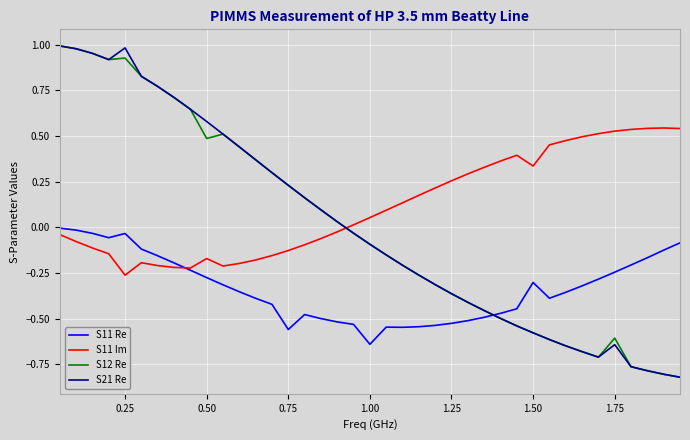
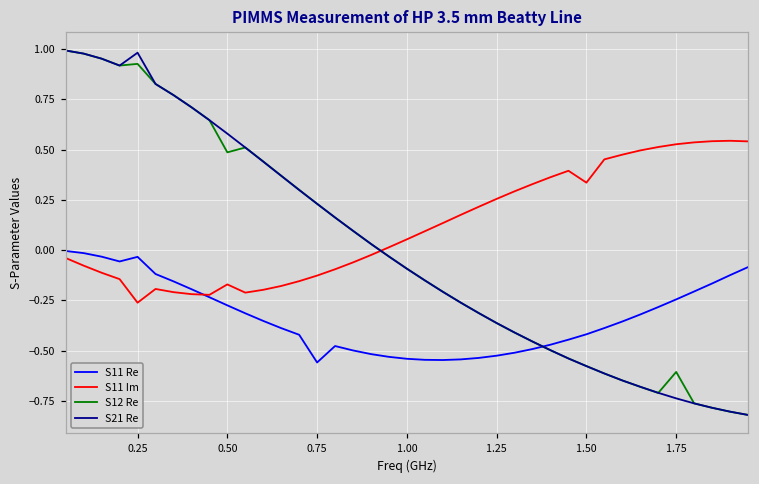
S11 Re, 1.00: -0.64 -> -0.54
S11 Re, 1.50: -0.30 -> -0.42
S21 Re, 1.75: -0.64 -> -0.74
